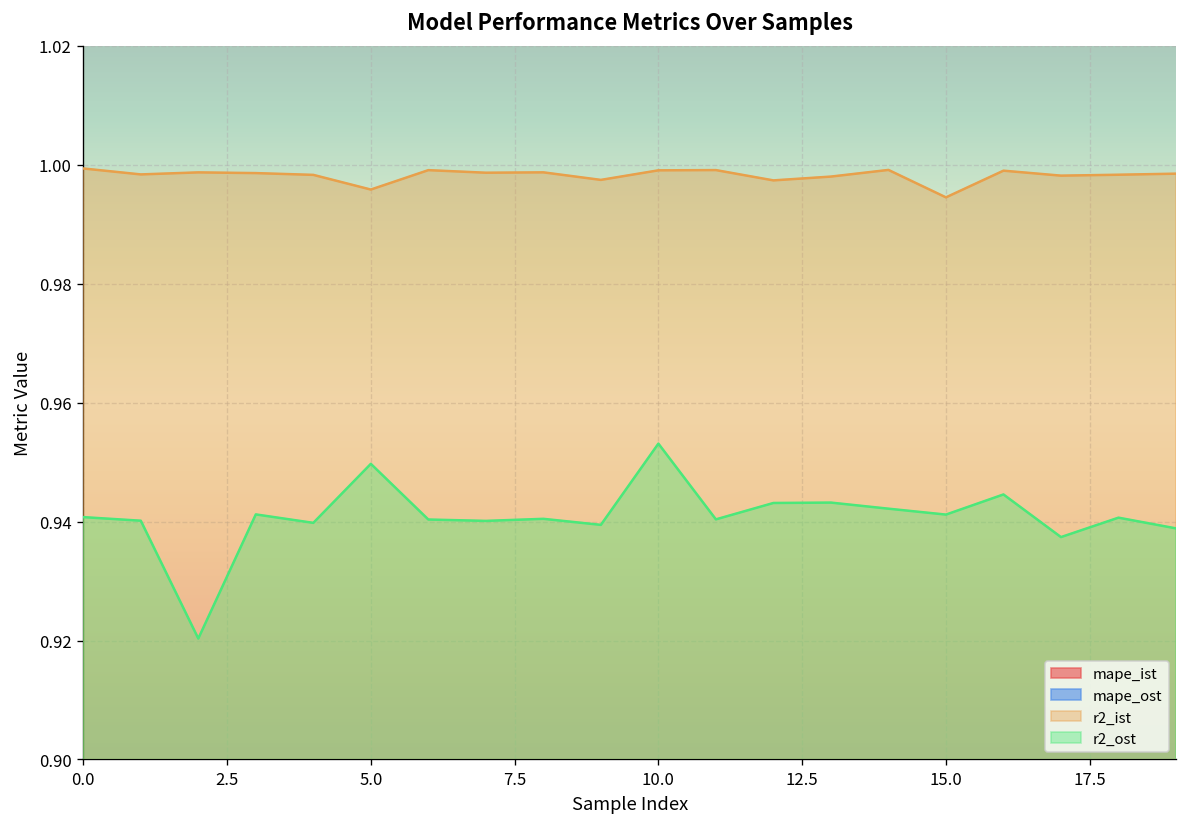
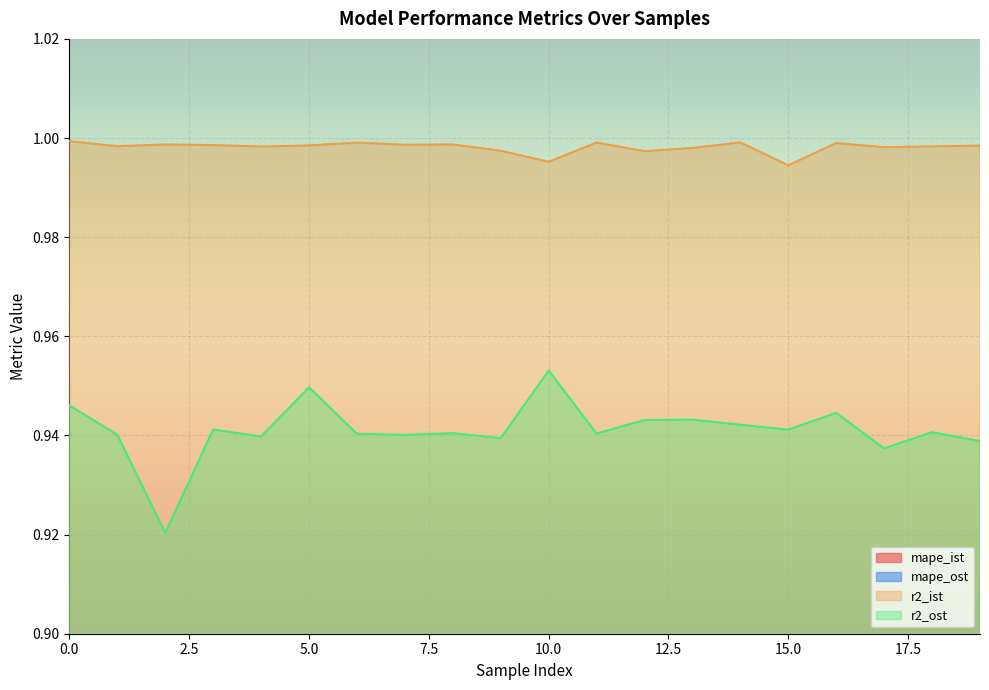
r2_ost, 0.0: 0.941 -> 0.946
r2_ist, 5.0: 0.996 -> 0.999
r2_ist, 10.0: 0.999 -> 0.995
